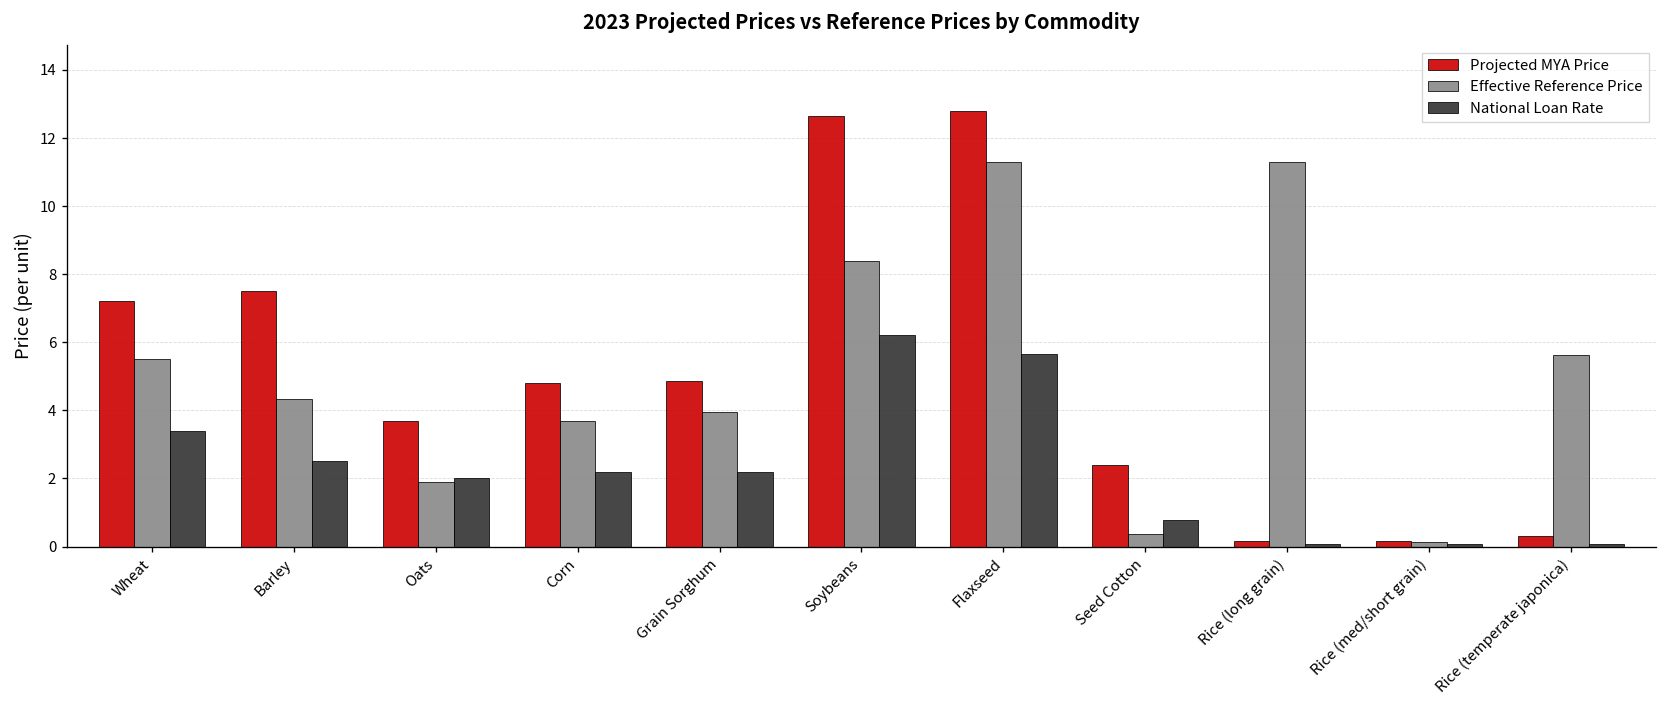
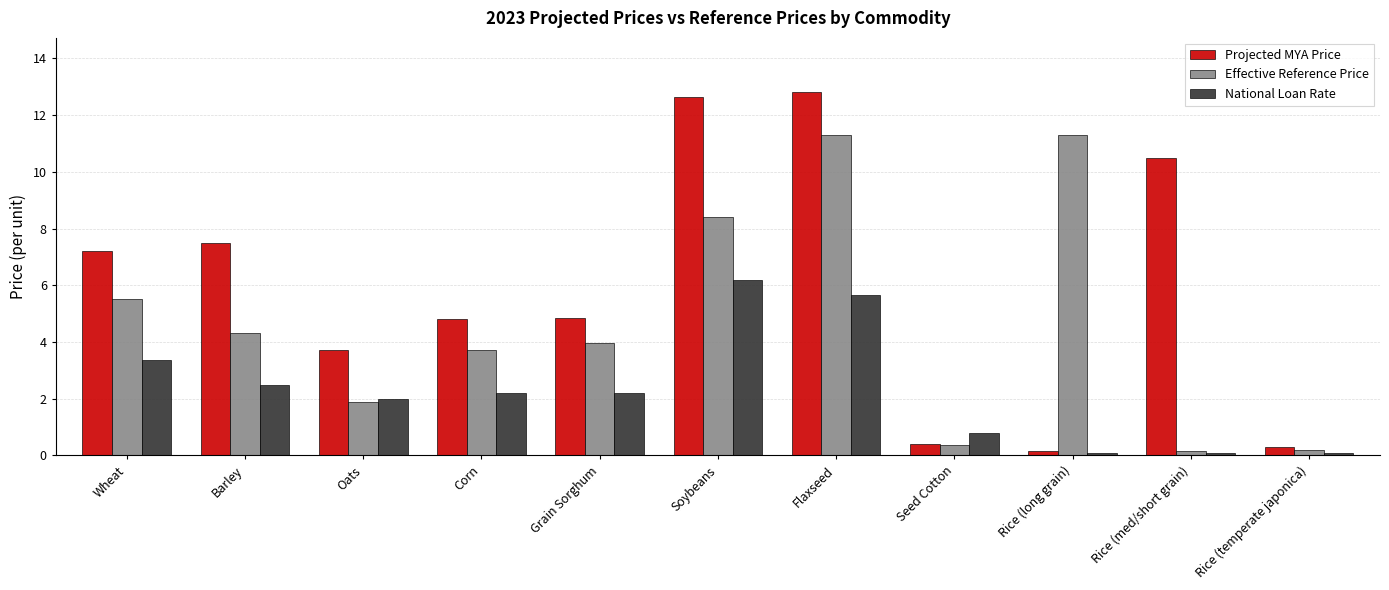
Projected MYA Price, Seed Cotton: 2.4 -> 0.4
Projected MYA Price, Rice (med/short grain): 0.2 -> 10.5
Effective Reference Price, Rice (temperate japonica): 5.6 -> 0.2
